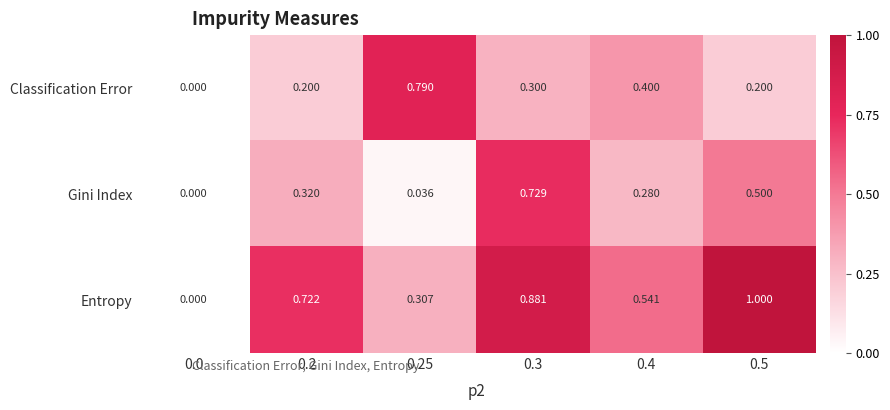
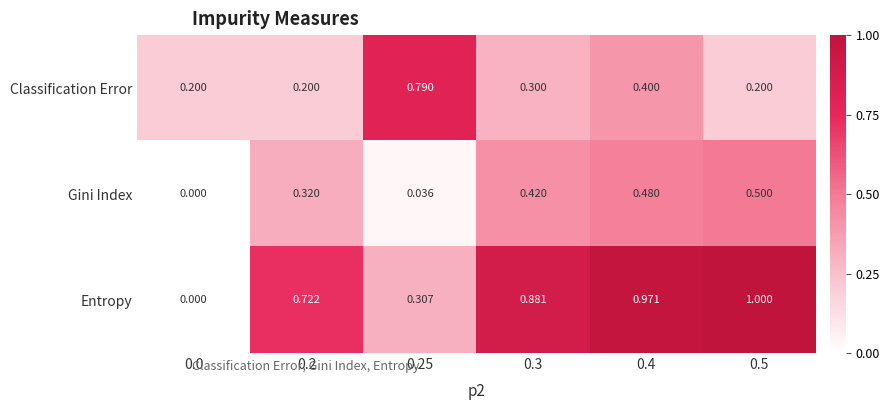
Classification Error, 0.0: 0.000 -> 0.200
Gini Index, 0.3: 0.729 -> 0.420
Gini Index, 0.4: 0.280 -> 0.480
Entropy, 0.4: 0.541 -> 0.971
